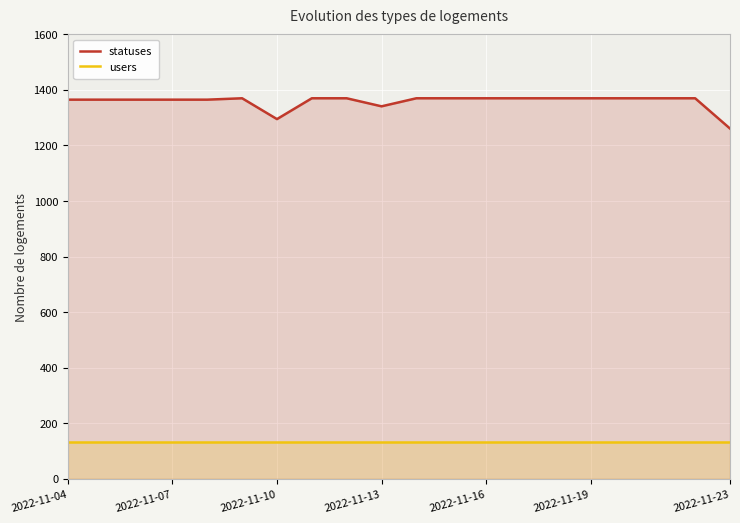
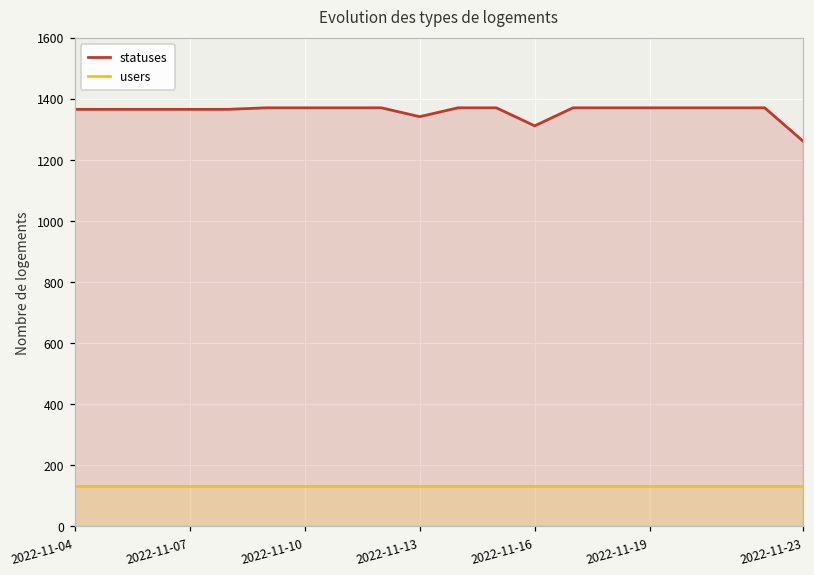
statuses, 2022-11-10: 1300 -> 1370
statuses, 2022-11-16: 1370 -> 1310
